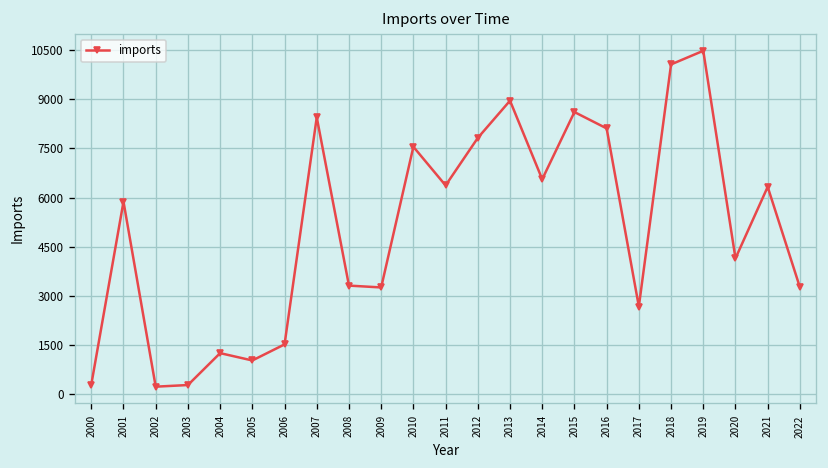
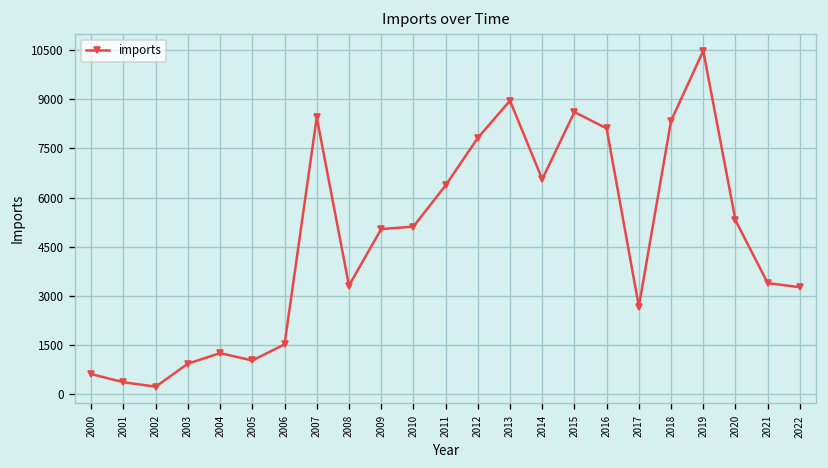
2000: 300 -> 600
2001: 5900 -> 400
2003: 300 -> 900
2009: 3300 -> 5000
2010: 7500 -> 5100
2018: 10100 -> 8300
2020: 4100 -> 5300
2021: 6300 -> 3400
